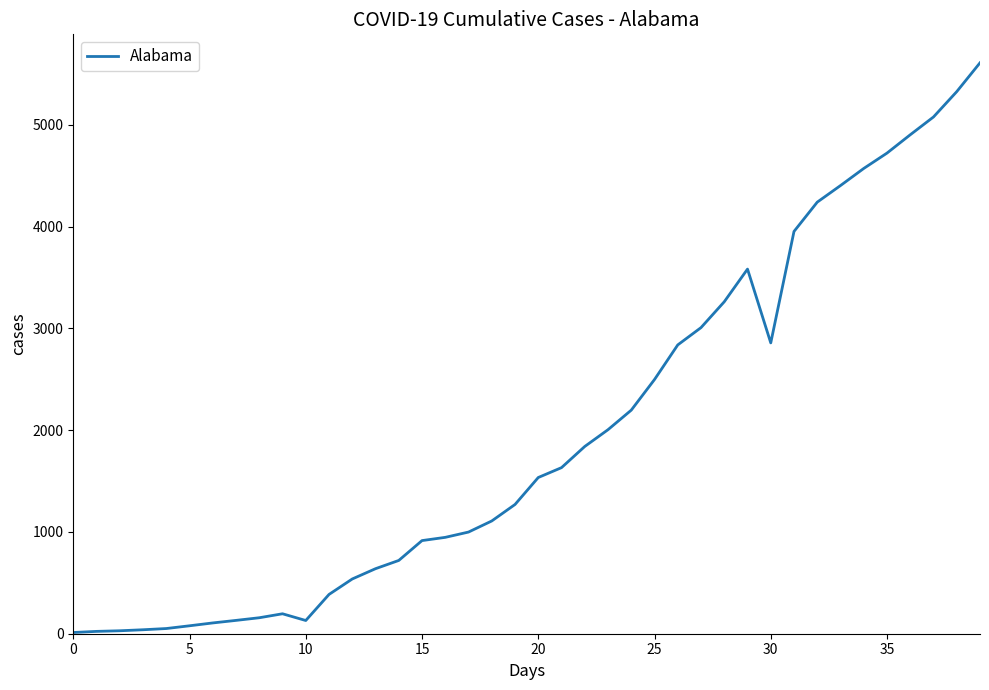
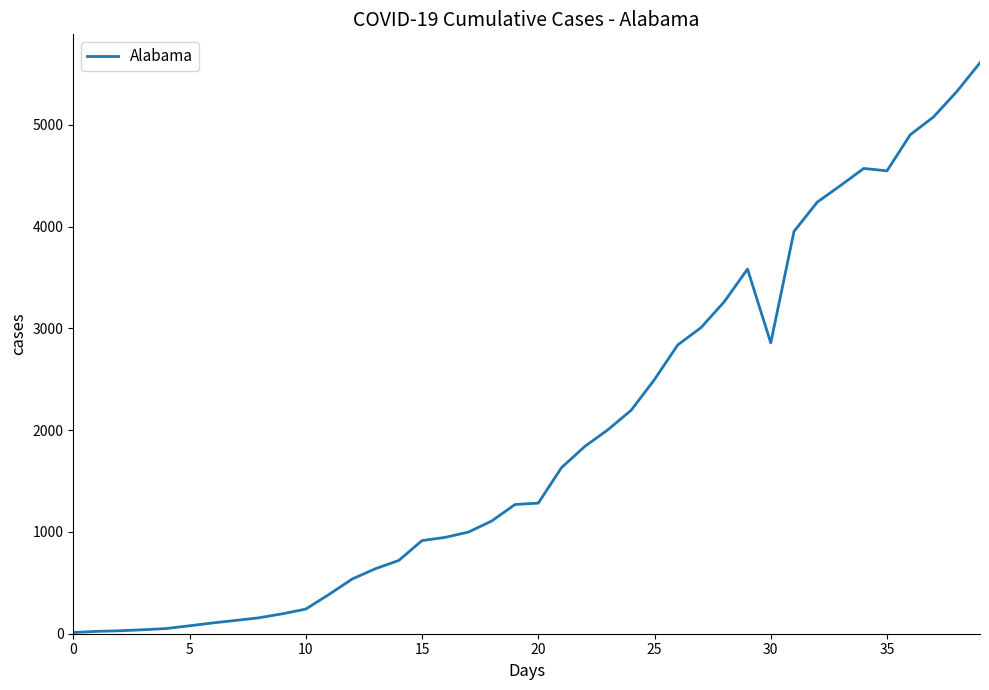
10: 130 -> 240
20: 1540 -> 1280
35: 4720 -> 4550
